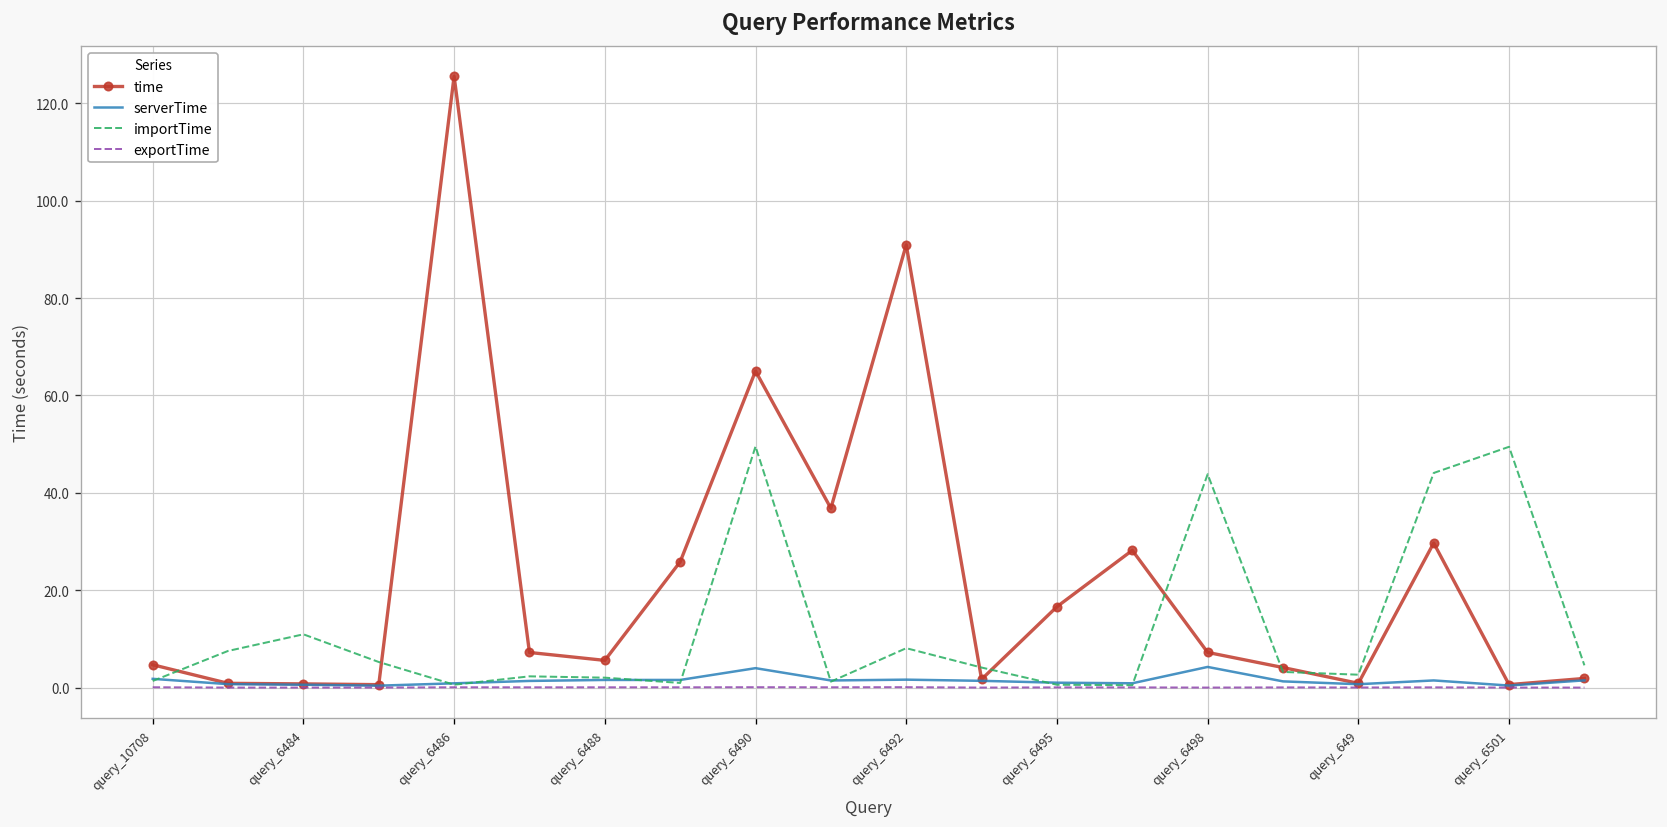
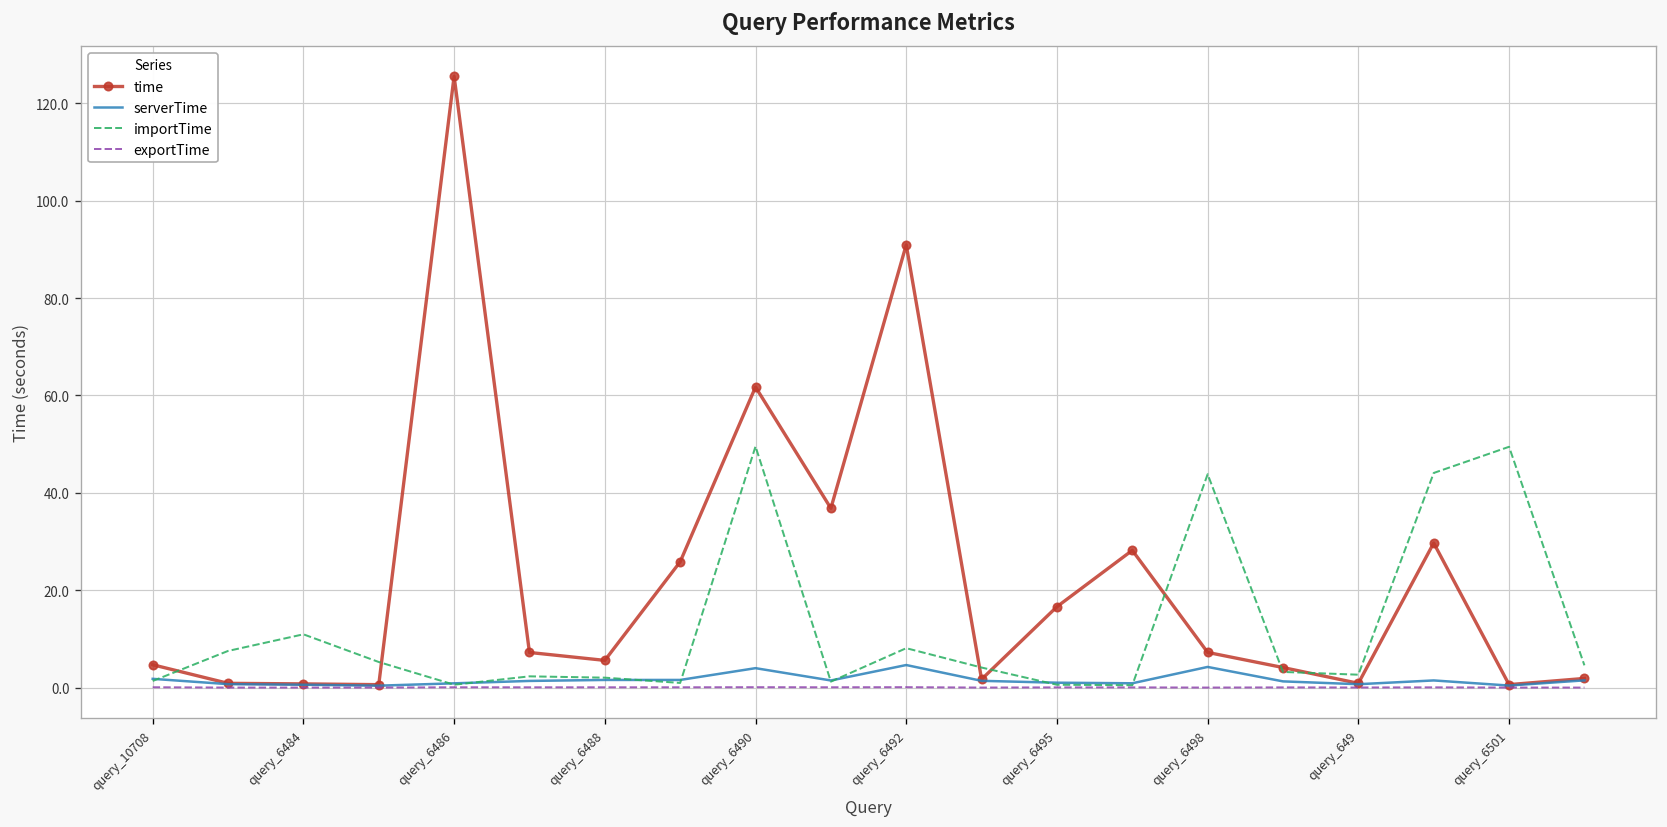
time, query_6490: 65 -> 62
serverTime, query_6492: 2 -> 5
